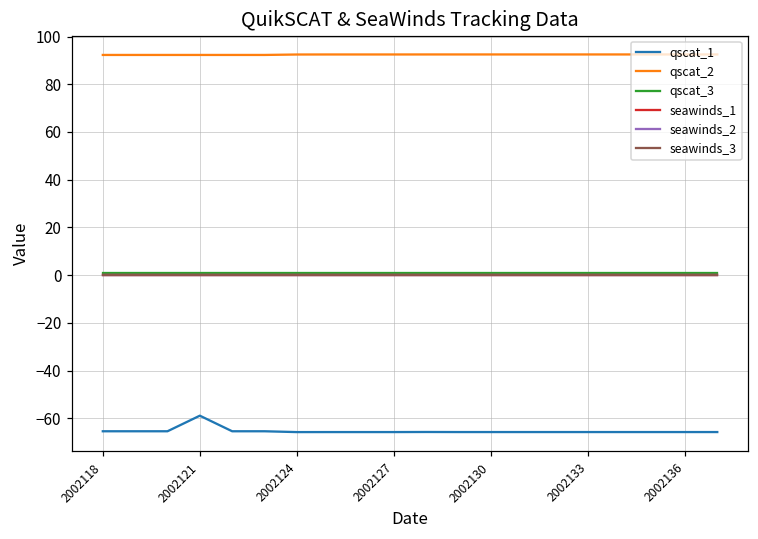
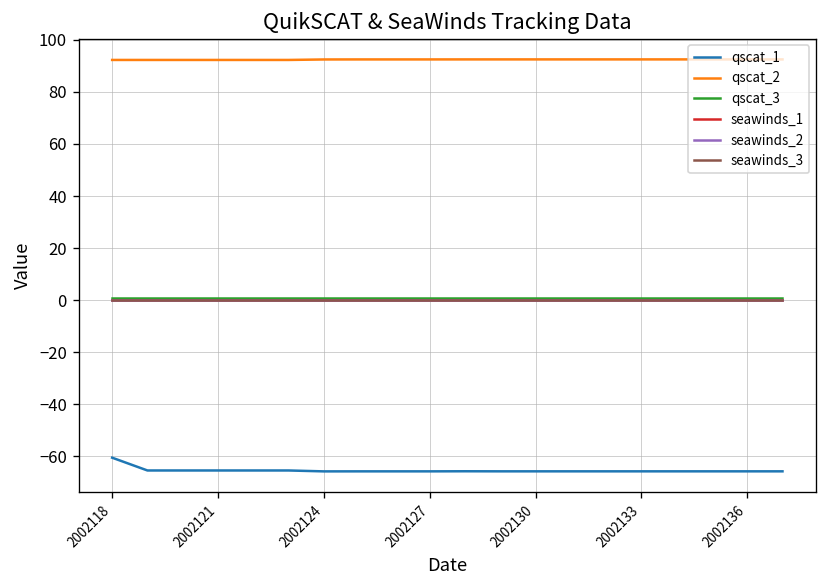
qscat_1, 2002118: -65 -> -61
qscat_1, 2002121: -59 -> -65
